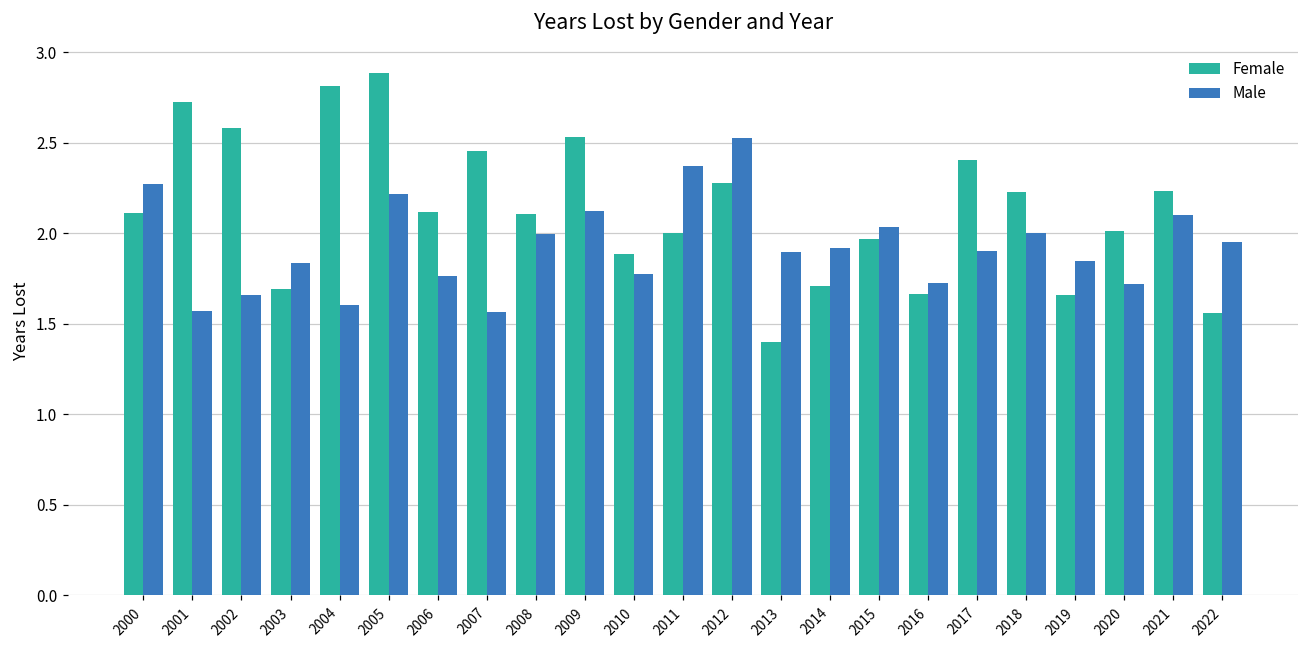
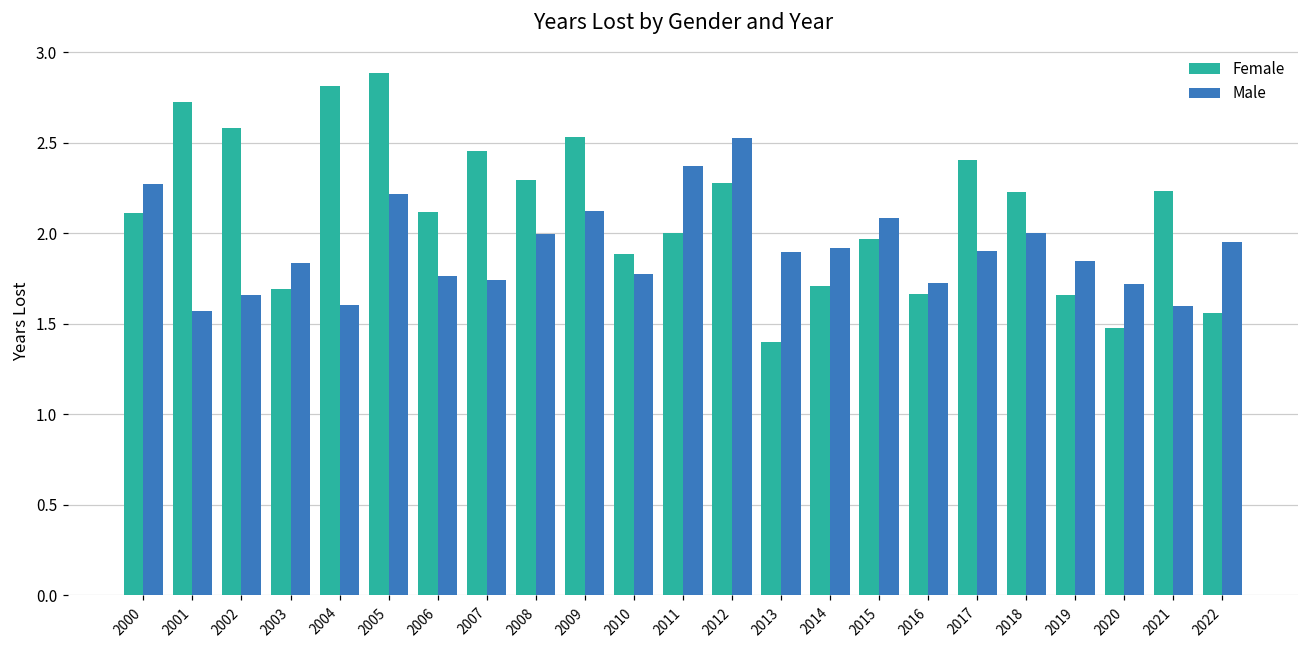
Male, 2007: 1.56 -> 1.74
Female, 2008: 2.11 -> 2.29
Male, 2015: 2.03 -> 2.08
Female, 2020: 2.01 -> 1.48
Male, 2021: 2.1 -> 1.6
